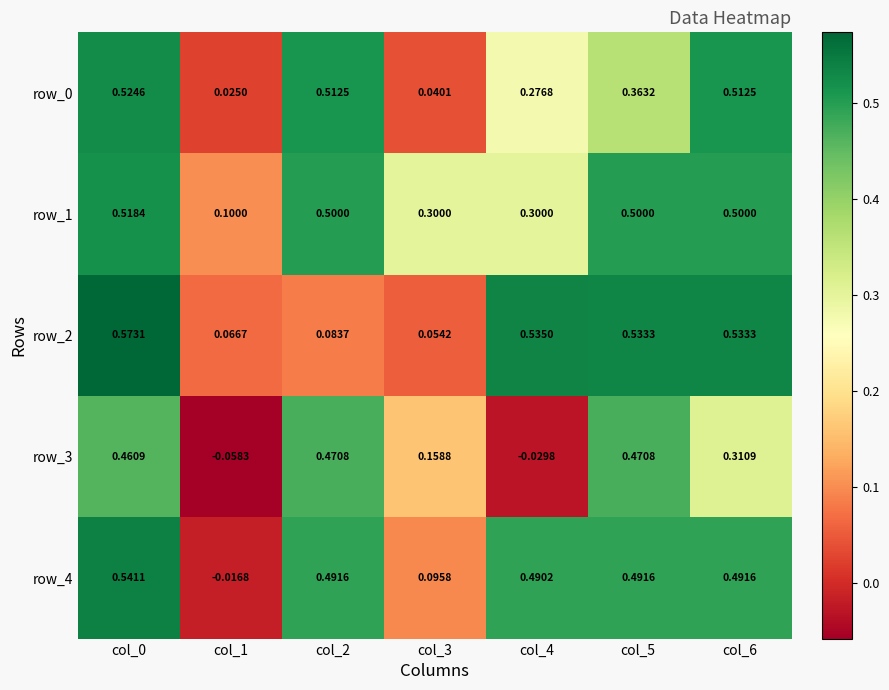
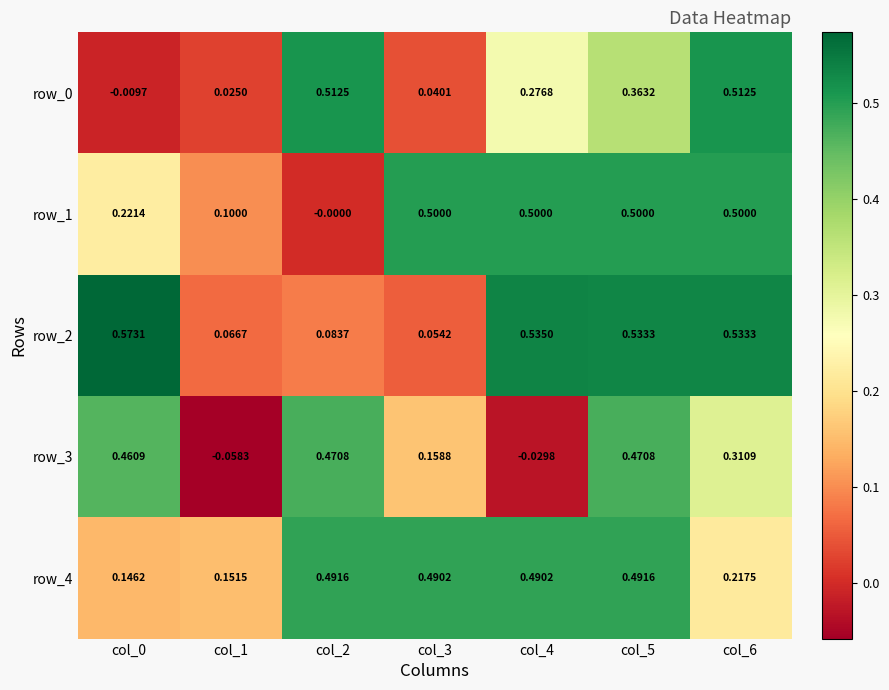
row_0, col_0: 0.5246 -> -0.0097
row_1, col_0: 0.5184 -> 0.2214
row_1, col_2: 0.5000 -> -0.0000
row_1, col_3: 0.3000 -> 0.5000
row_1, col_4: 0.3000 -> 0.5000
row_4, col_0: 0.5411 -> 0.1462
row_4, col_1: -0.0168 -> 0.1515
row_4, col_3: 0.0958 -> 0.4902
row_4, col_6: 0.4916 -> 0.2175
